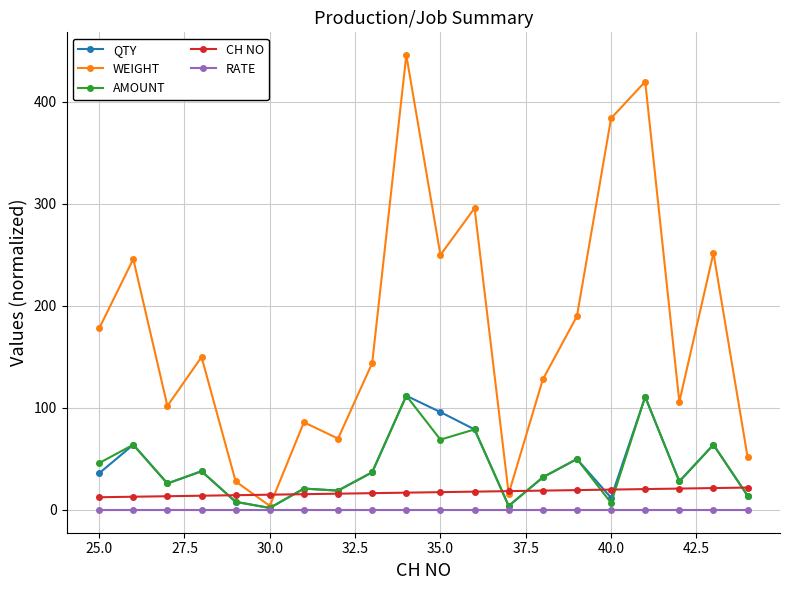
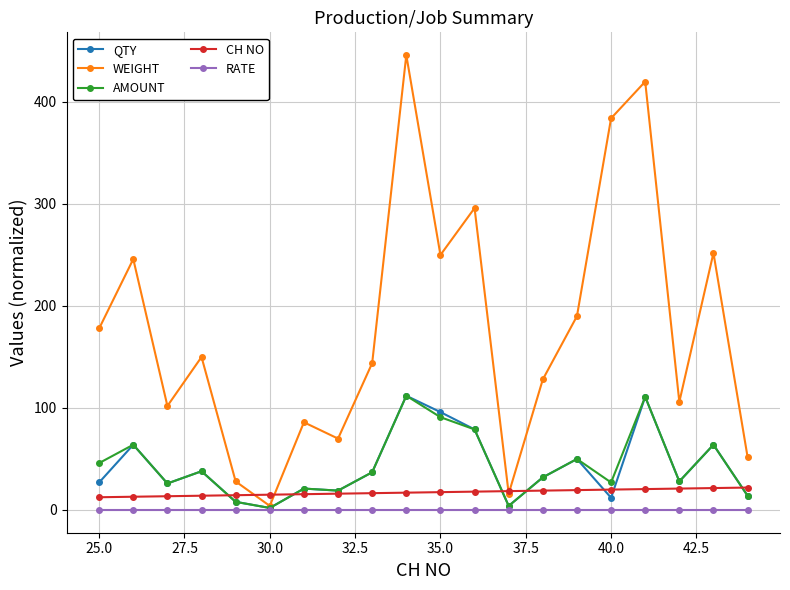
QTY, 25.0: 36 -> 27
AMOUNT, 35.0: 69 -> 91
AMOUNT, 40.0: 7 -> 27
